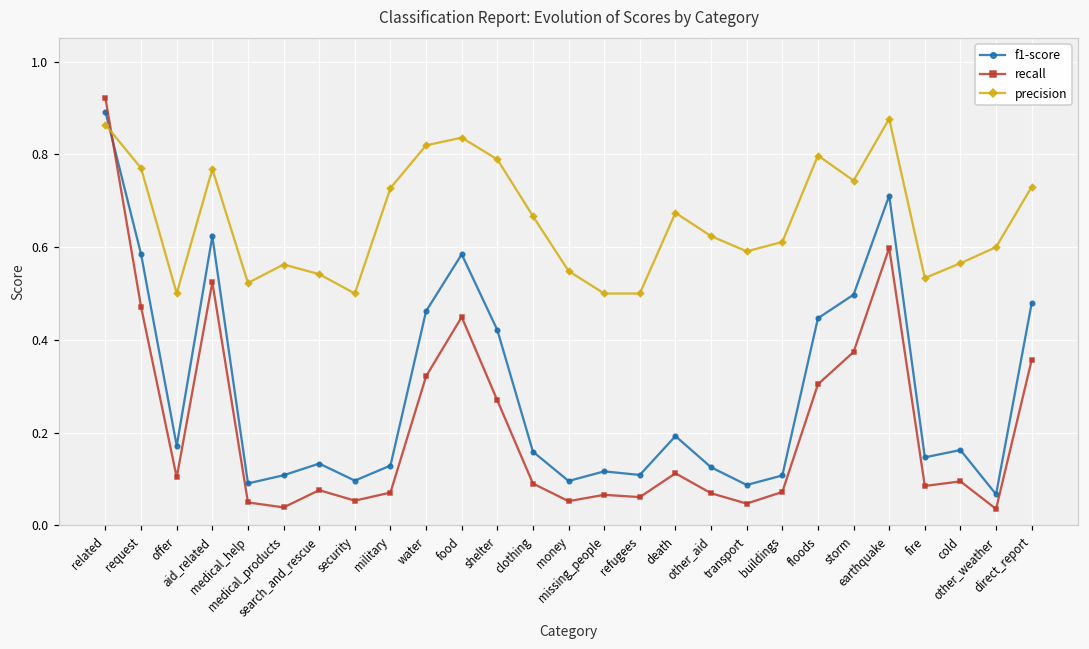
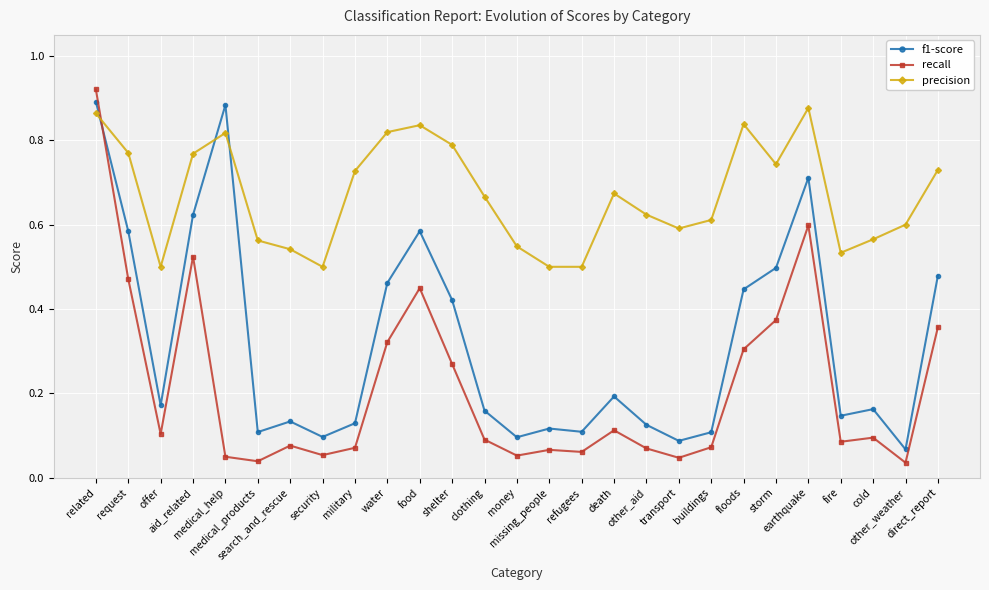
f1-score, medical_help: 0.09 -> 0.88
precision, medical_help: 0.52 -> 0.82
precision, floods: 0.80 -> 0.84
